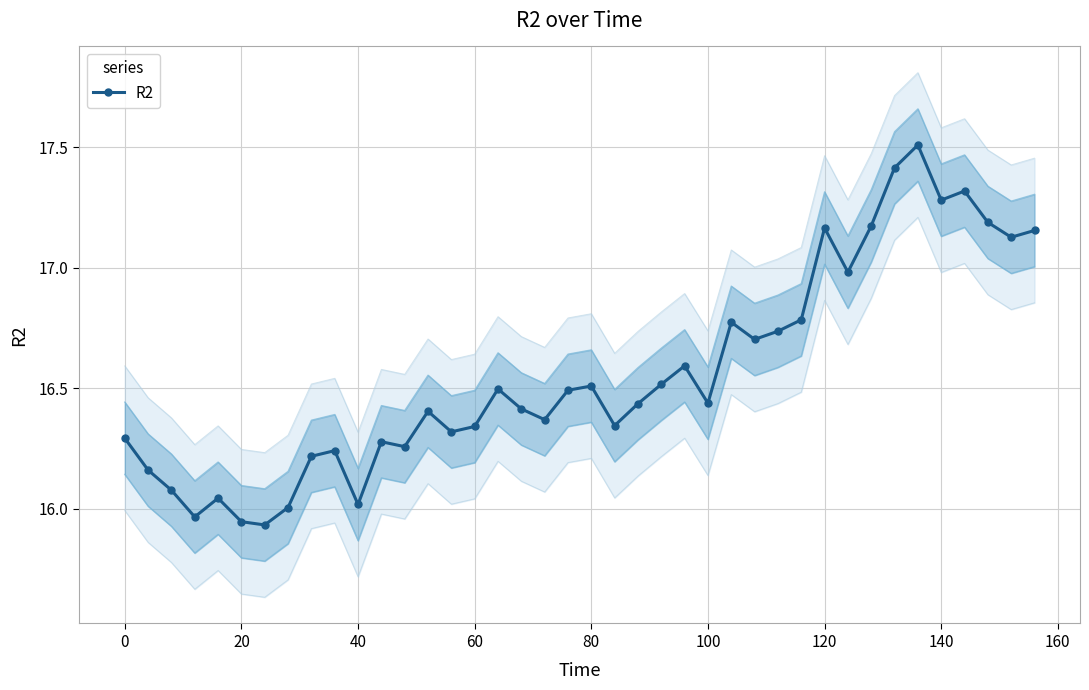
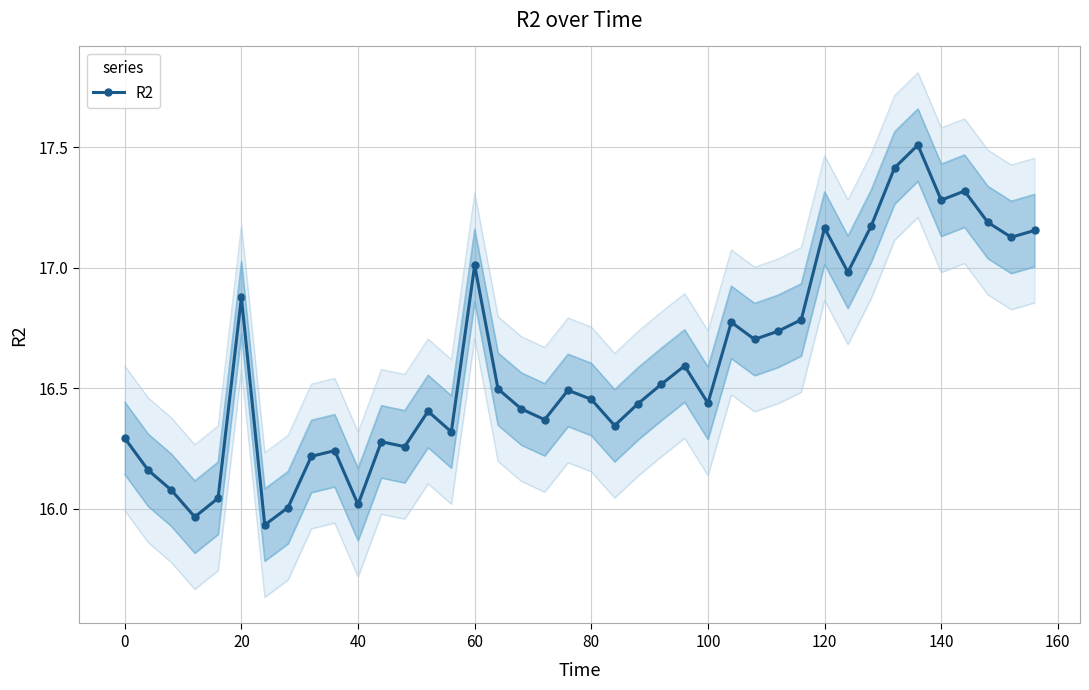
R2, 20: 15.95 -> 16.88
R2, 60: 16.34 -> 17.01
R2, 80: 16.51 -> 16.45
